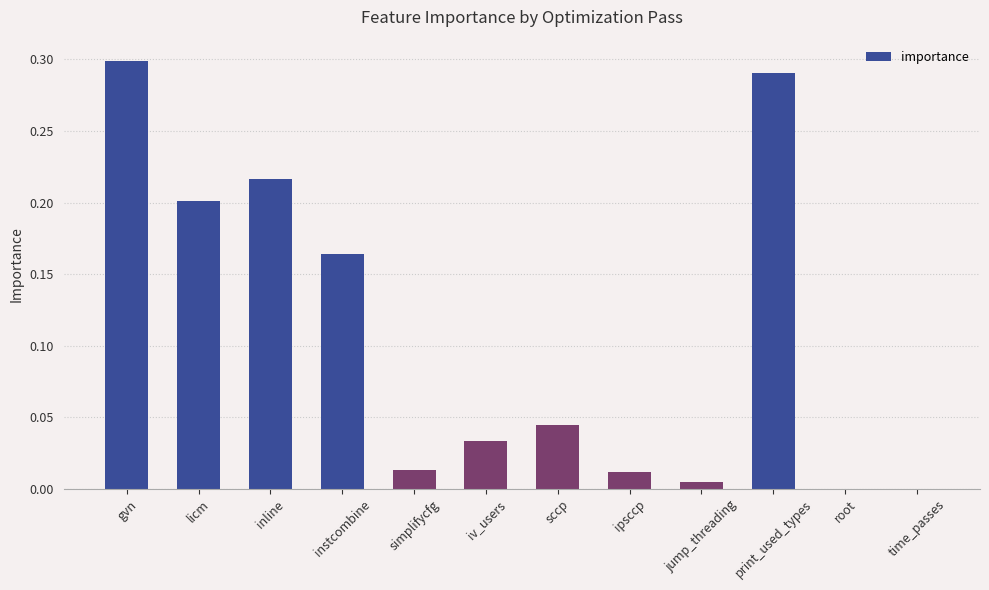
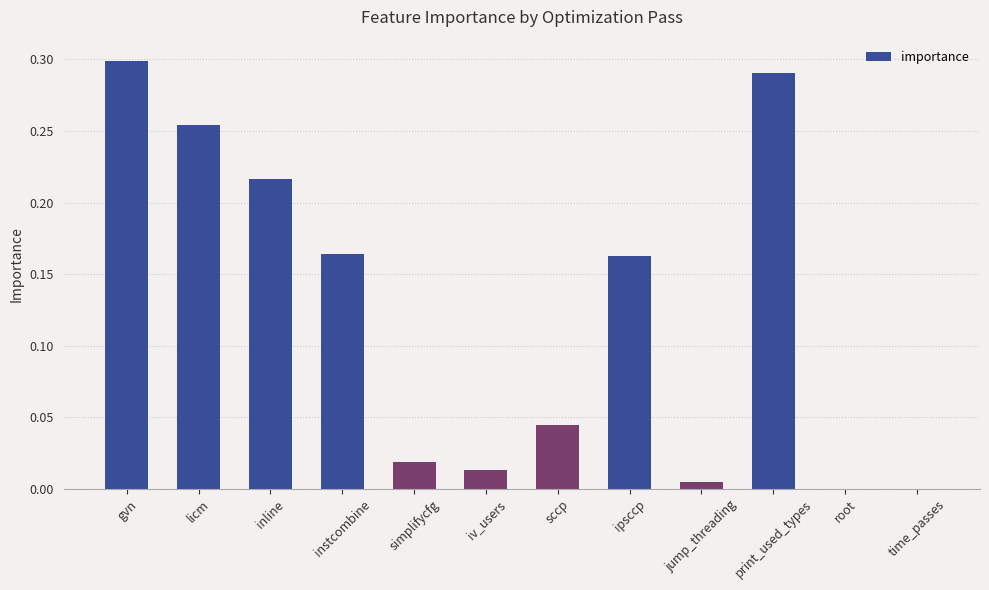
licm: 0.201 -> 0.255
simplifycfg: 0.013 -> 0.019
iv_users: 0.033 -> 0.013
ipsccp: 0.011 -> 0.163
